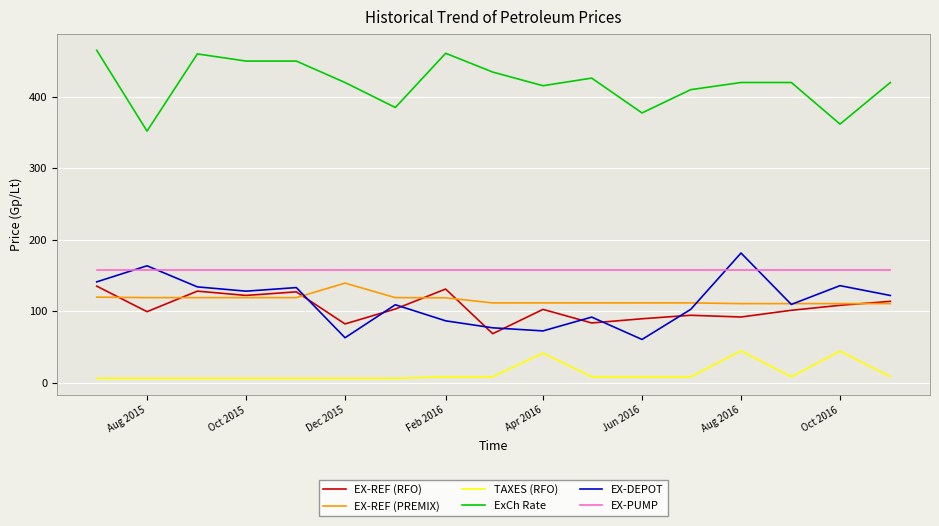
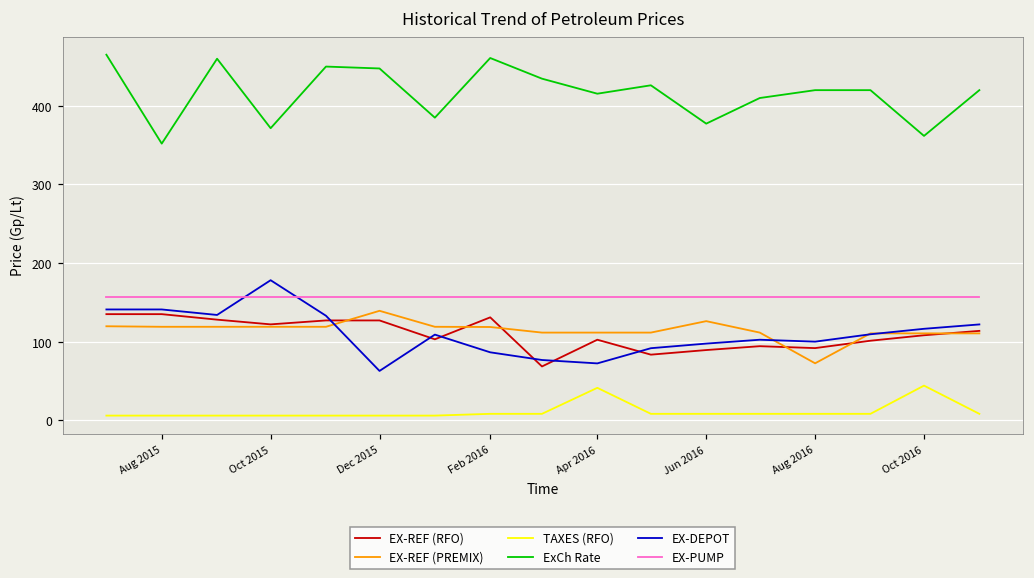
EX-REF (RFO), Aug 2015: 100 -> 140
EX-DEPOT, Aug 2015: 160 -> 140
ExCh Rate, Oct 2015: 450 -> 370
EX-DEPOT, Oct 2015: 130 -> 180
EX-REF (RFO), Dec 2015: 80 -> 130
ExCh Rate, Dec 2015: 420 -> 450
EX-REF (PREMIX), Jun 2016: 110 -> 130
EX-DEPOT, Jun 2016: 60 -> 100
EX-REF (PREMIX), Aug 2016: 110 -> 70
TAXES (RFO), Aug 2016: 40 -> 10
EX-DEPOT, Aug 2016: 180 -> 100
EX-DEPOT, Oct 2016: 140 -> 120
